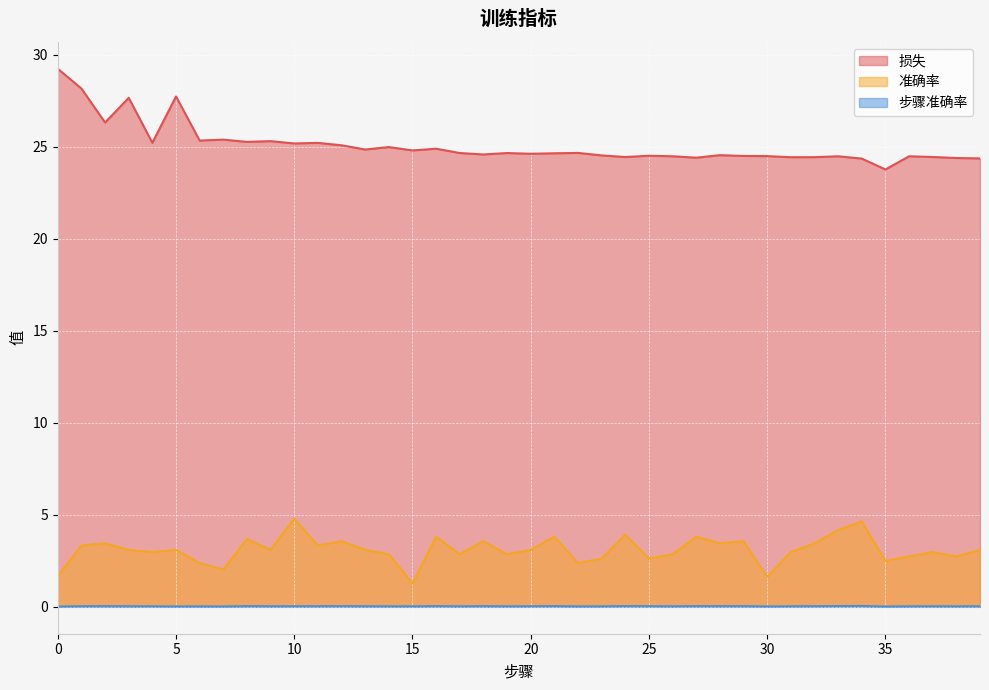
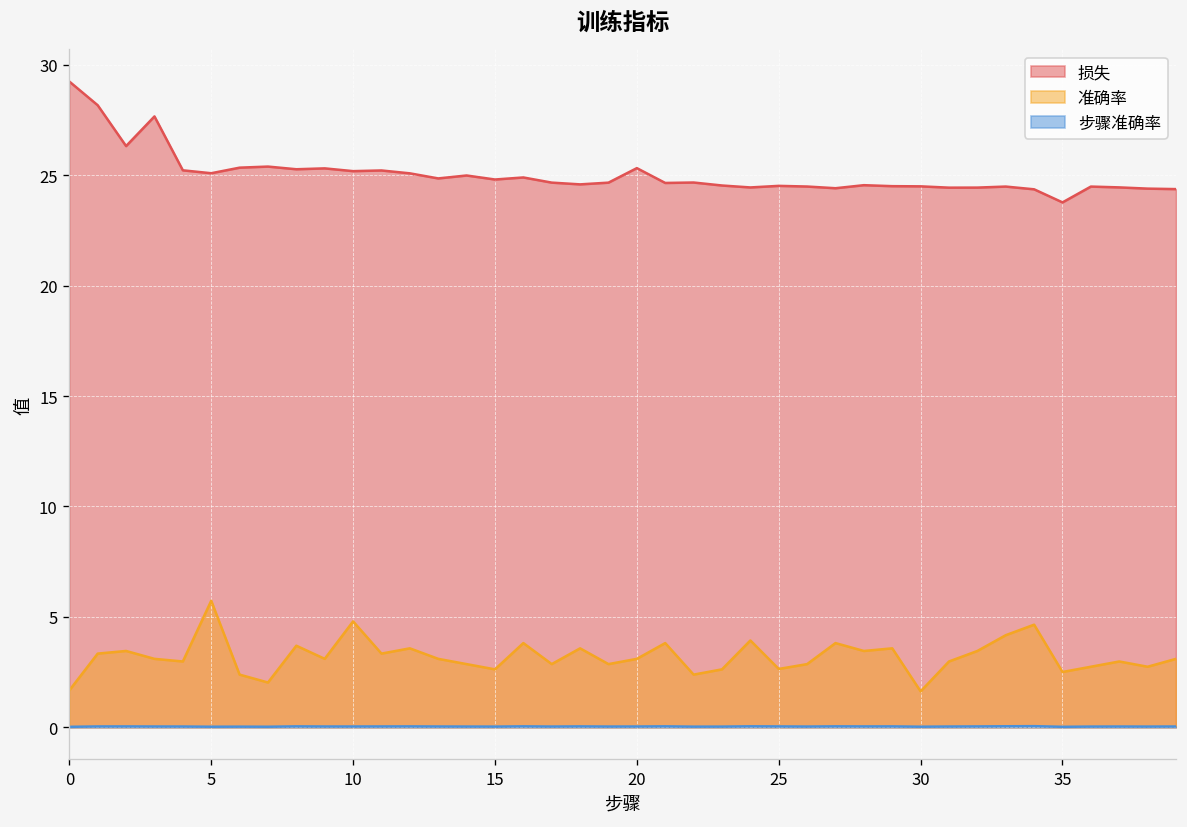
损失, 5: 27.7 -> 25.1
准确率, 5: 3.1 -> 5.7
准确率, 15: 1.3 -> 2.6
损失, 20: 24.6 -> 25.3
